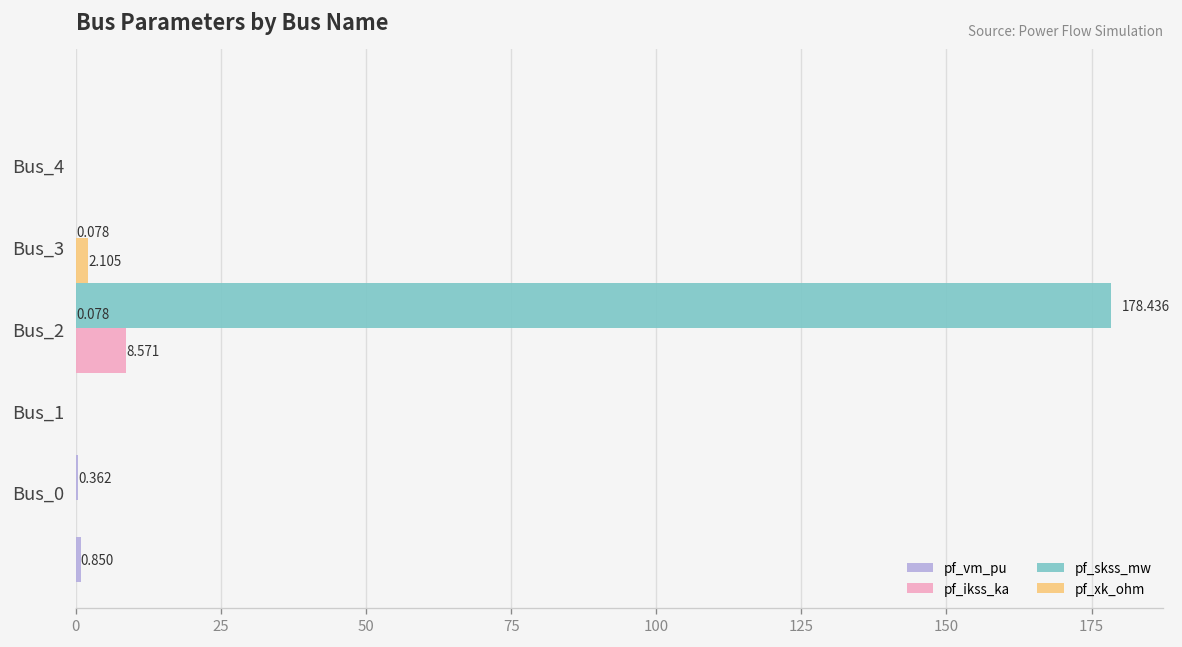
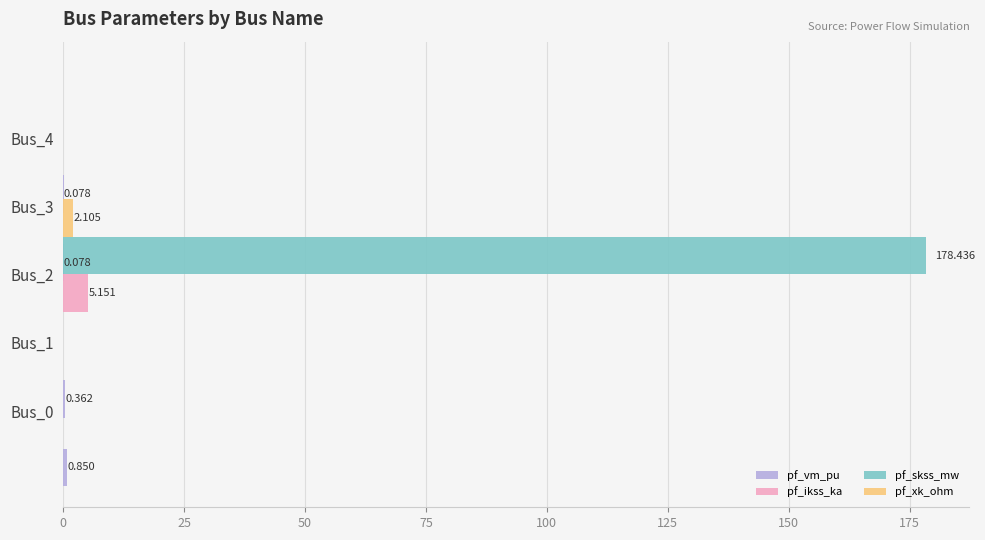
pf_ikss_ka, Bus_2: 8.571 -> 5.151
